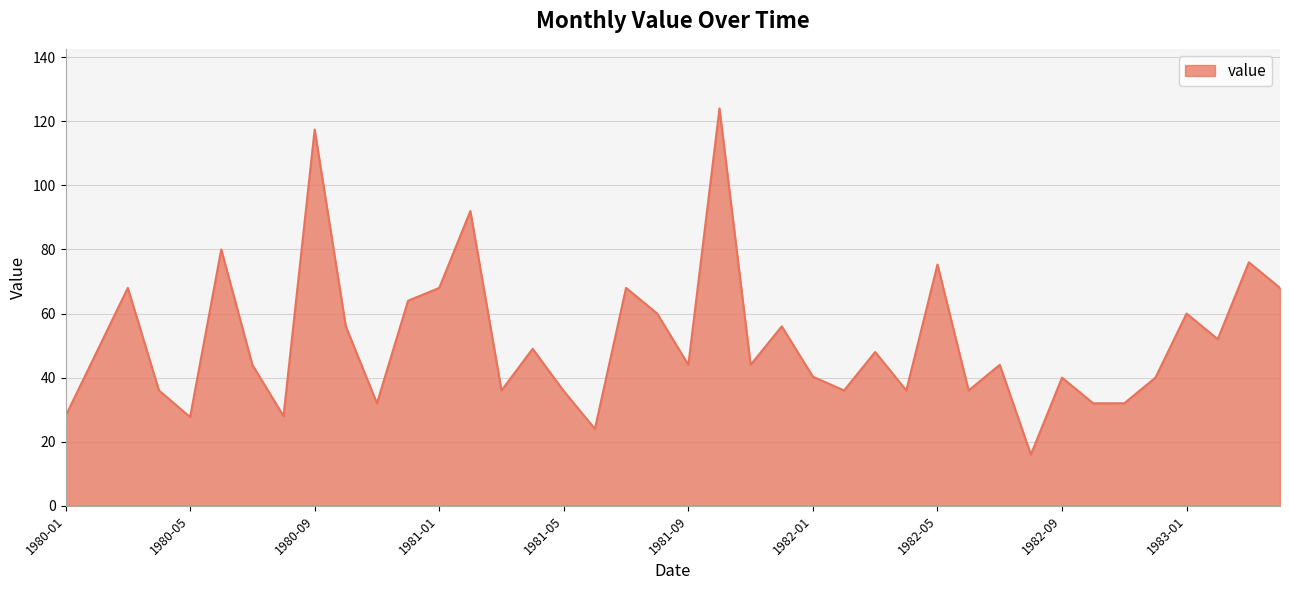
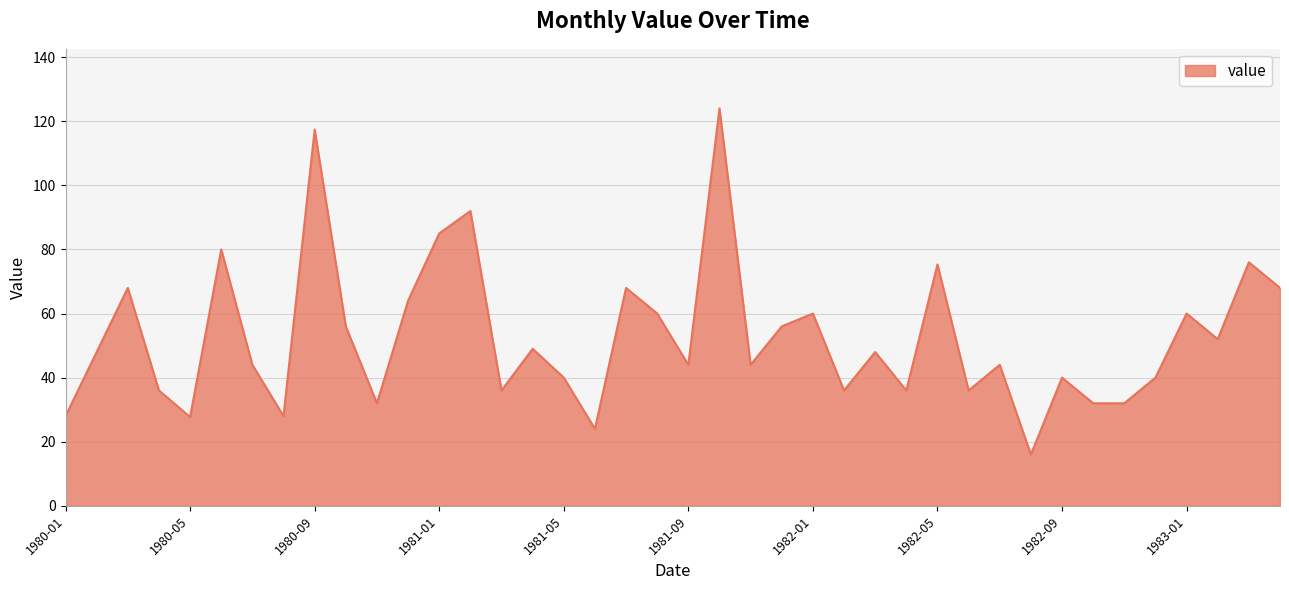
1981-01: 68 -> 85
1981-05: 36 -> 40
1982-01: 40 -> 60
